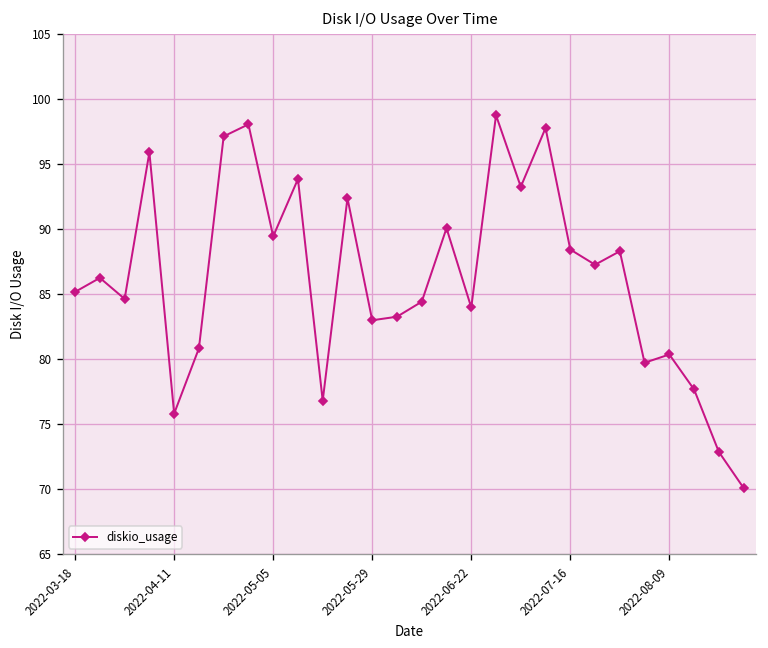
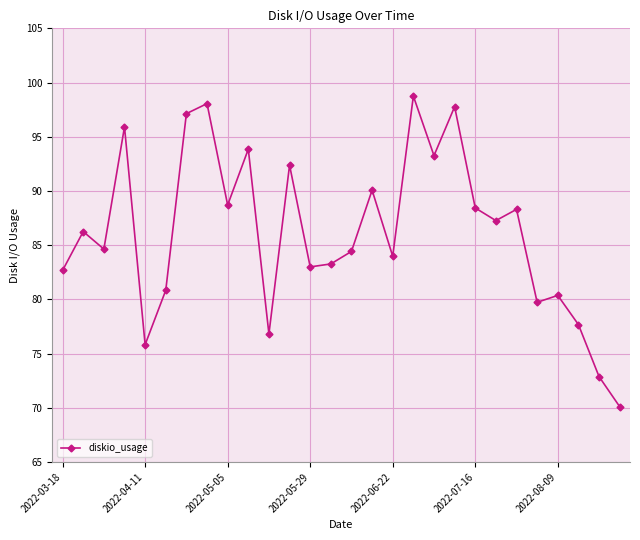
2022-03-18: 85.2 -> 82.7
2022-05-05: 89.4 -> 88.7
